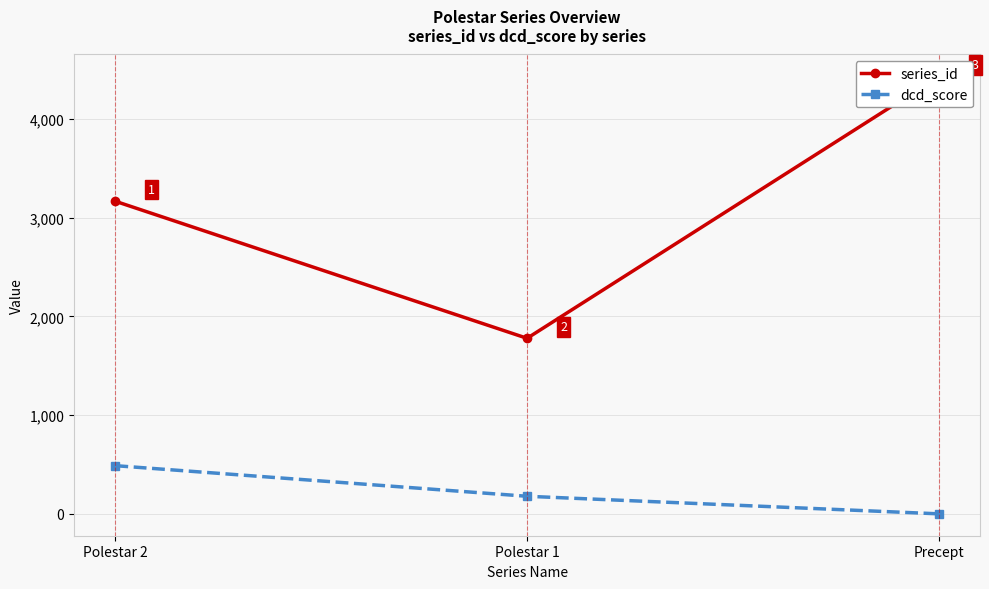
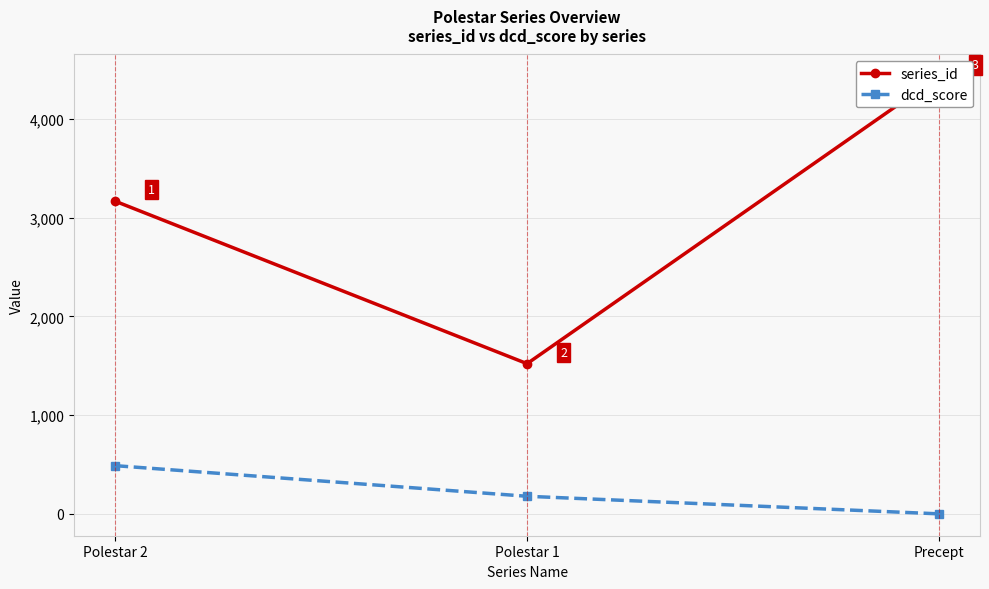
series_id, Polestar 1: 1,800 -> 1,500
